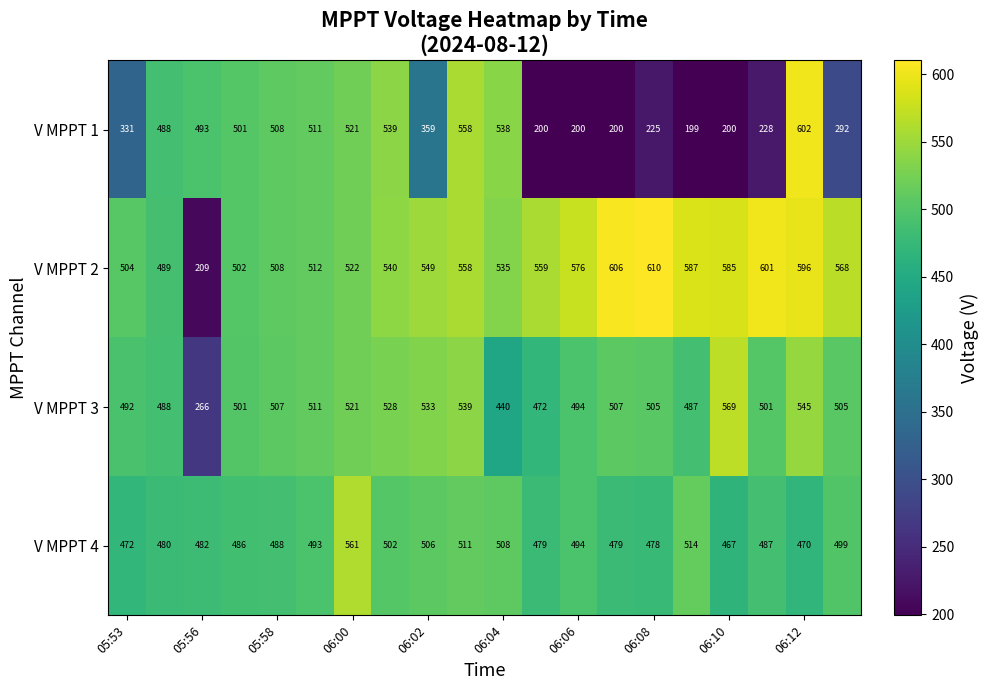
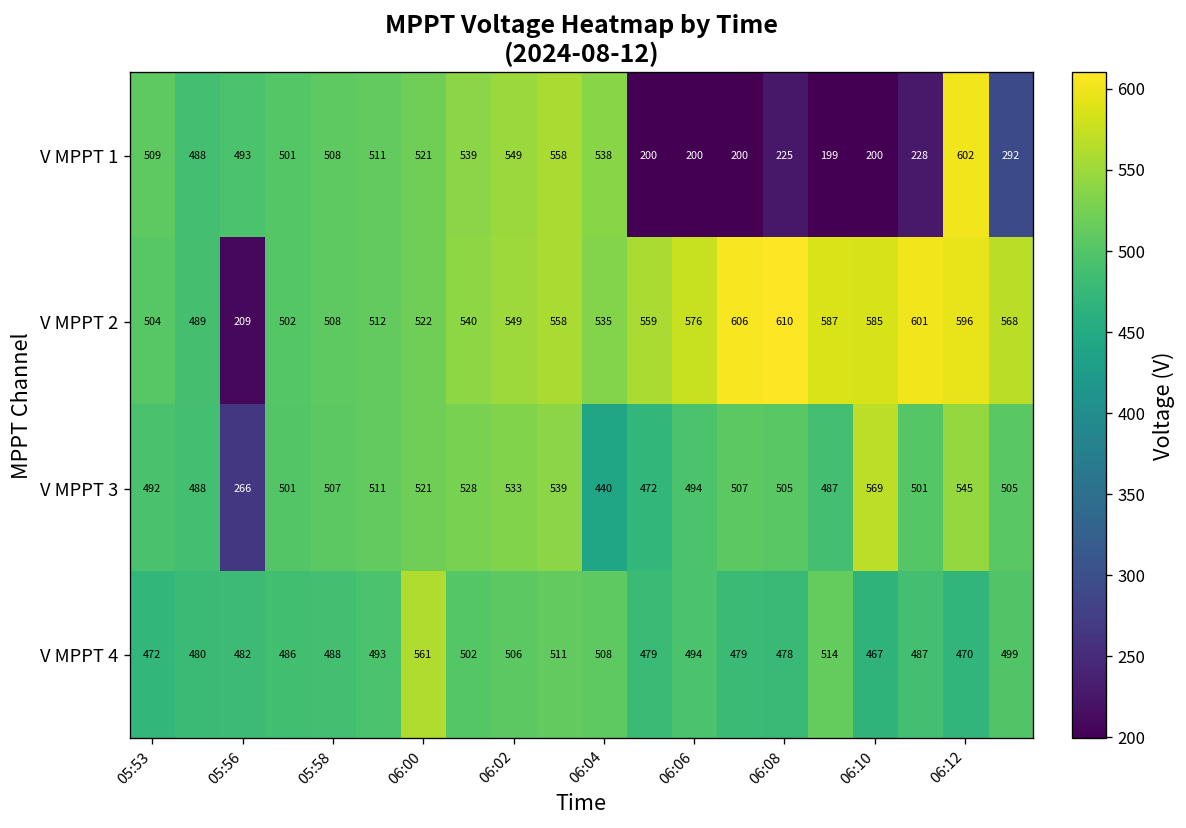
V MPPT 1, 05:53: 331 -> 509
V MPPT 1, 06:02: 359 -> 549
